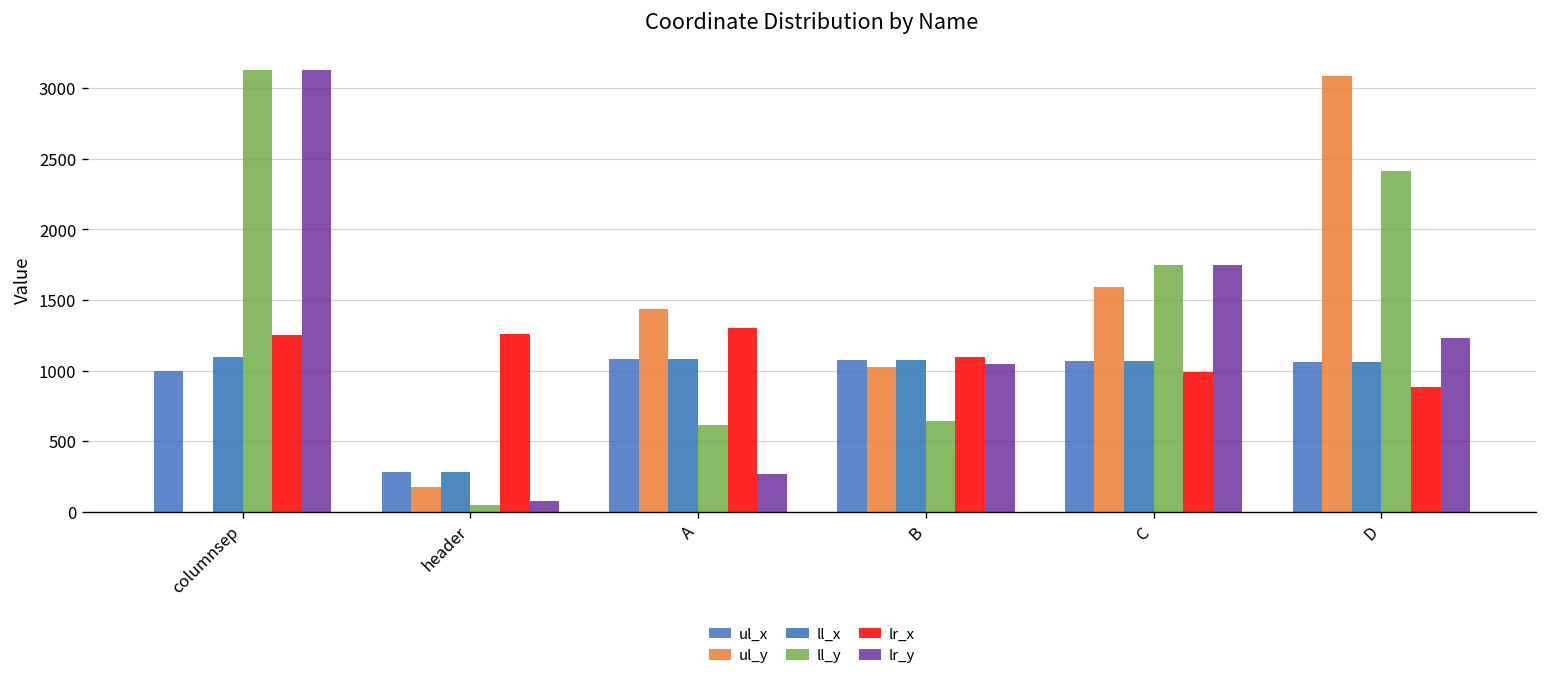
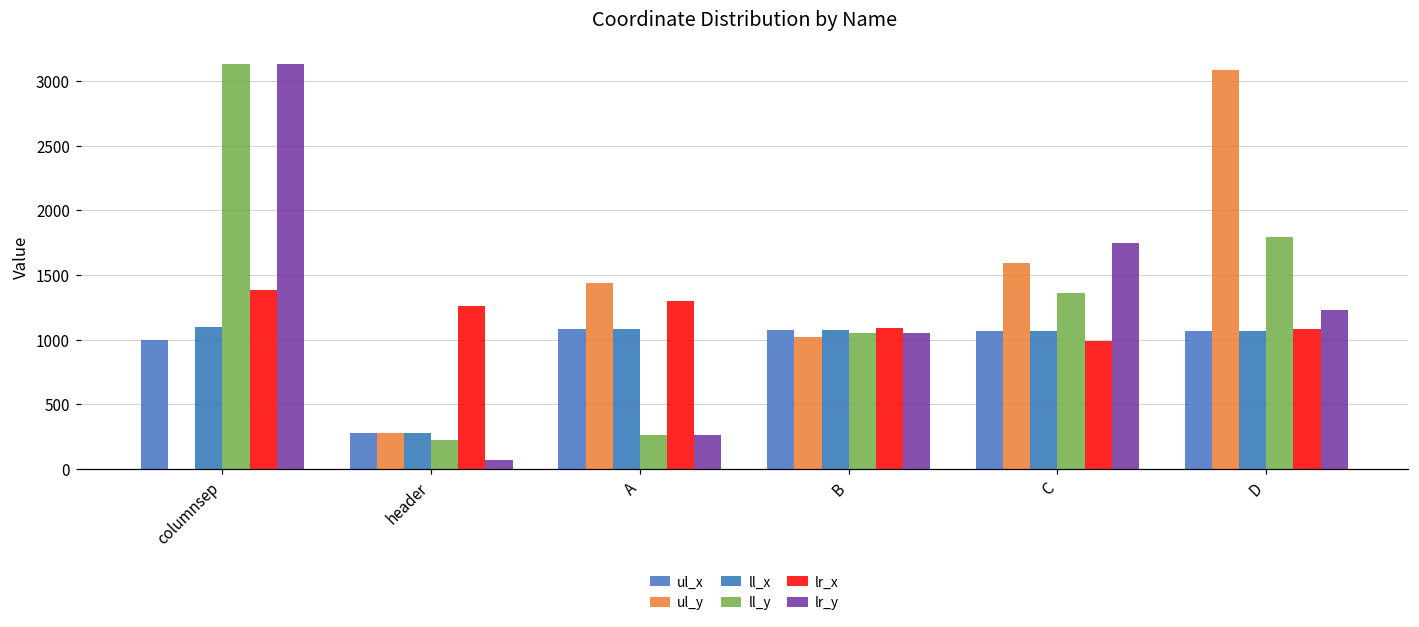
lr_x, columnsep: 1250 -> 1390
ul_y, header: 180 -> 280
ll_y, header: 50 -> 230
ll_y, A: 620 -> 270
ll_y, B: 640 -> 1050
ll_y, C: 1750 -> 1360
ll_y, D: 2420 -> 1790
lr_x, D: 890 -> 1090
